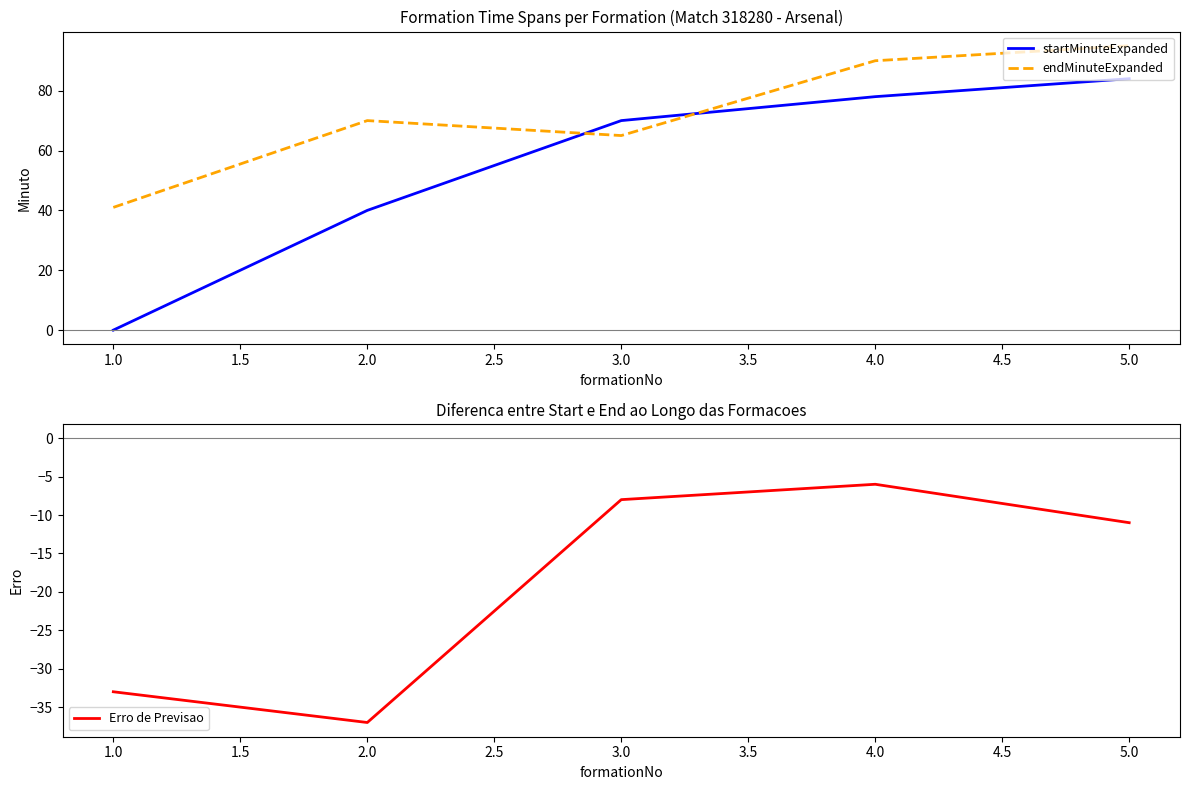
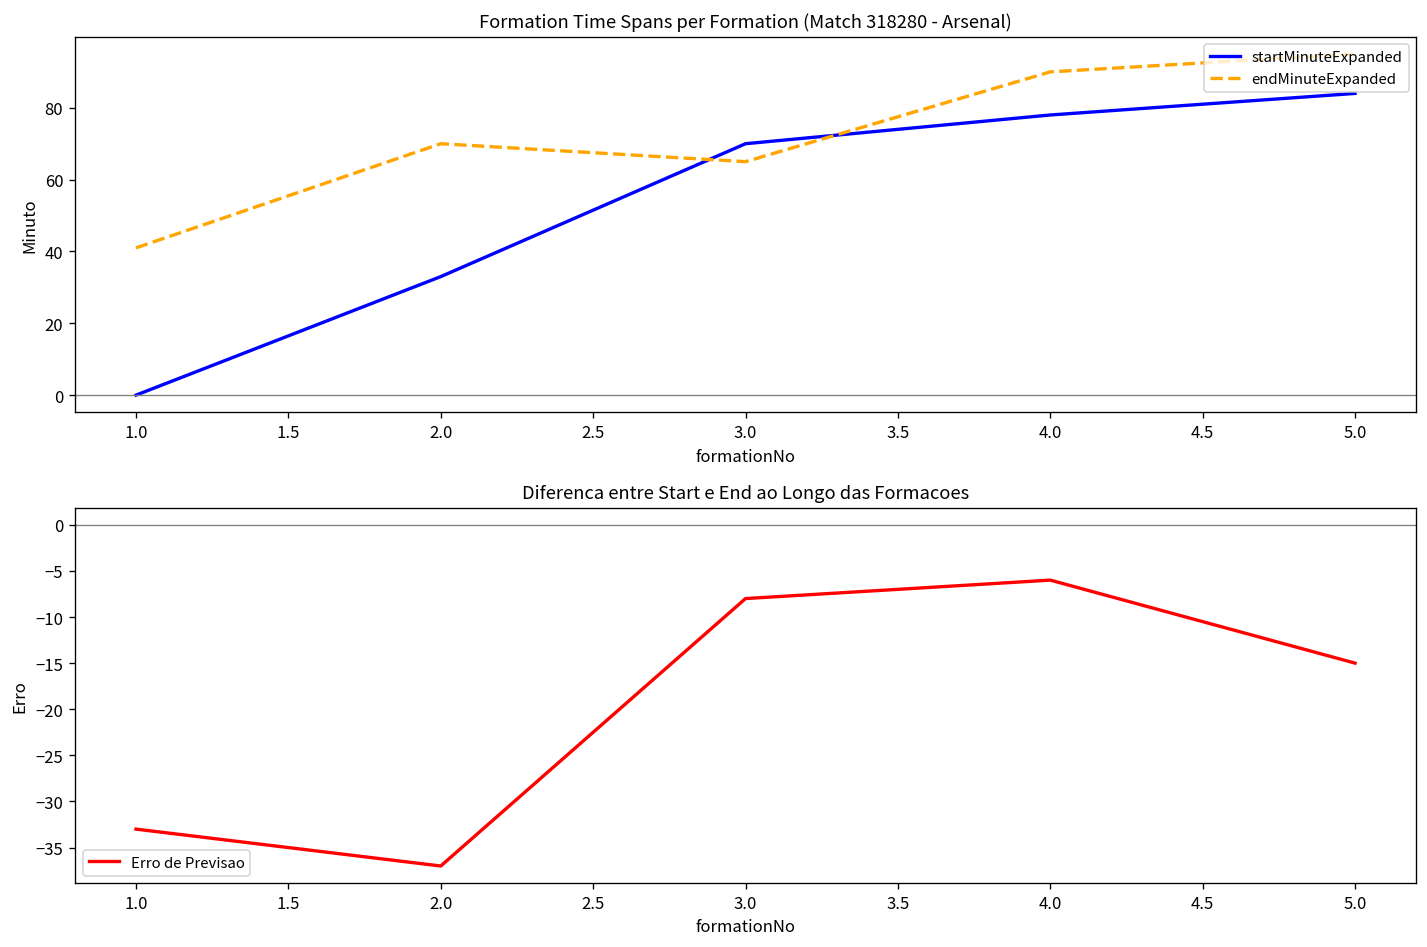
Formation Time Spans per Formation (Match 318280 - Arsenal), startMinuteExpanded, 2.0: 40 -> 33
Diferenca entre Start e End ao Longo das Formacoes, 5.0: -11 -> -15
